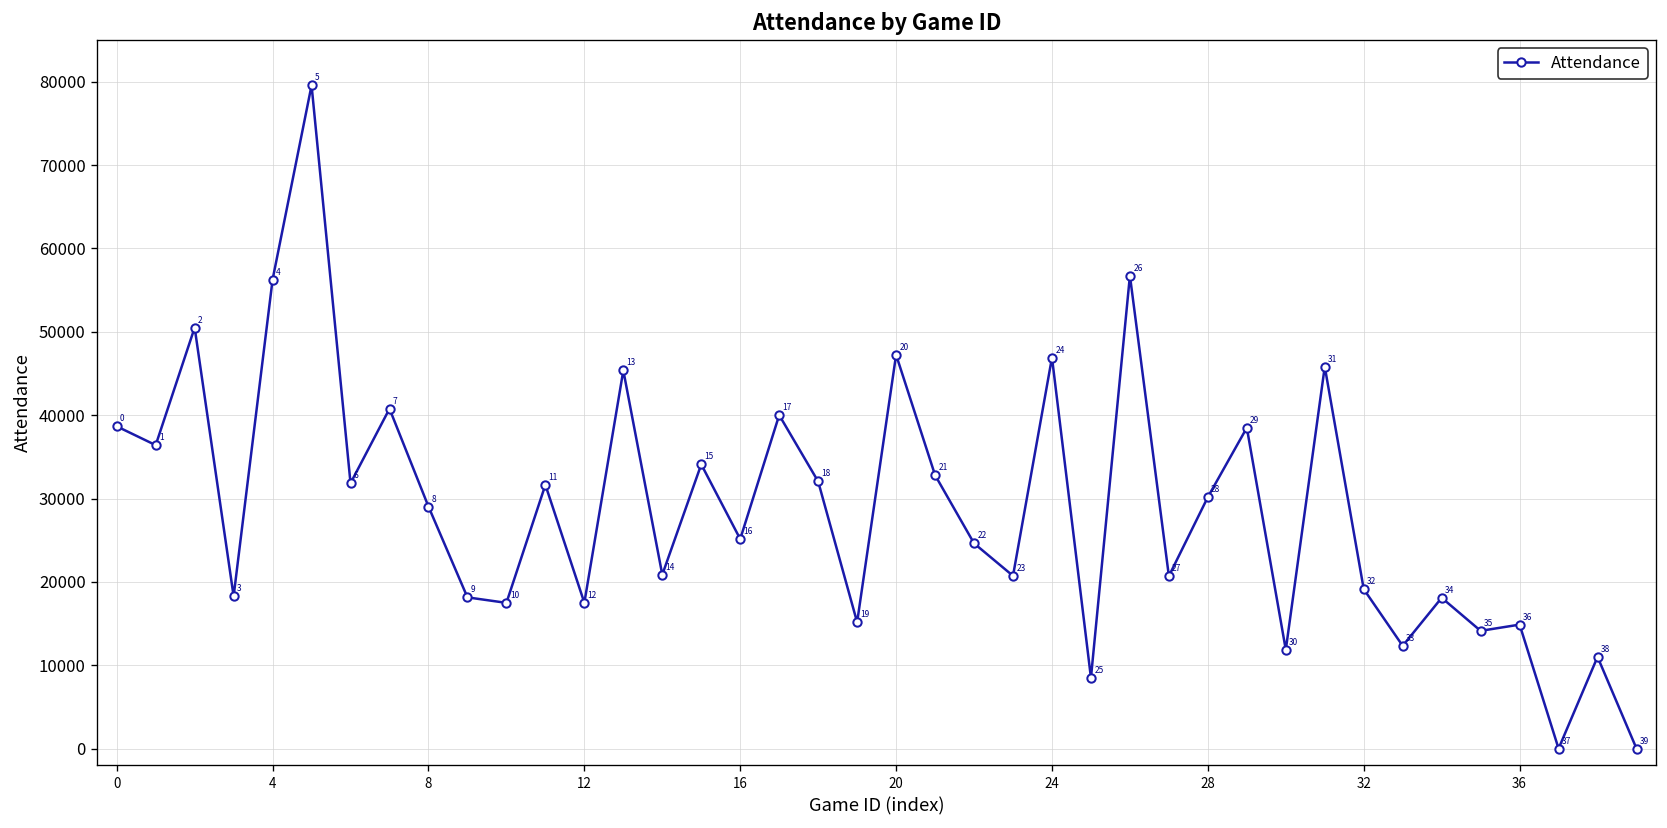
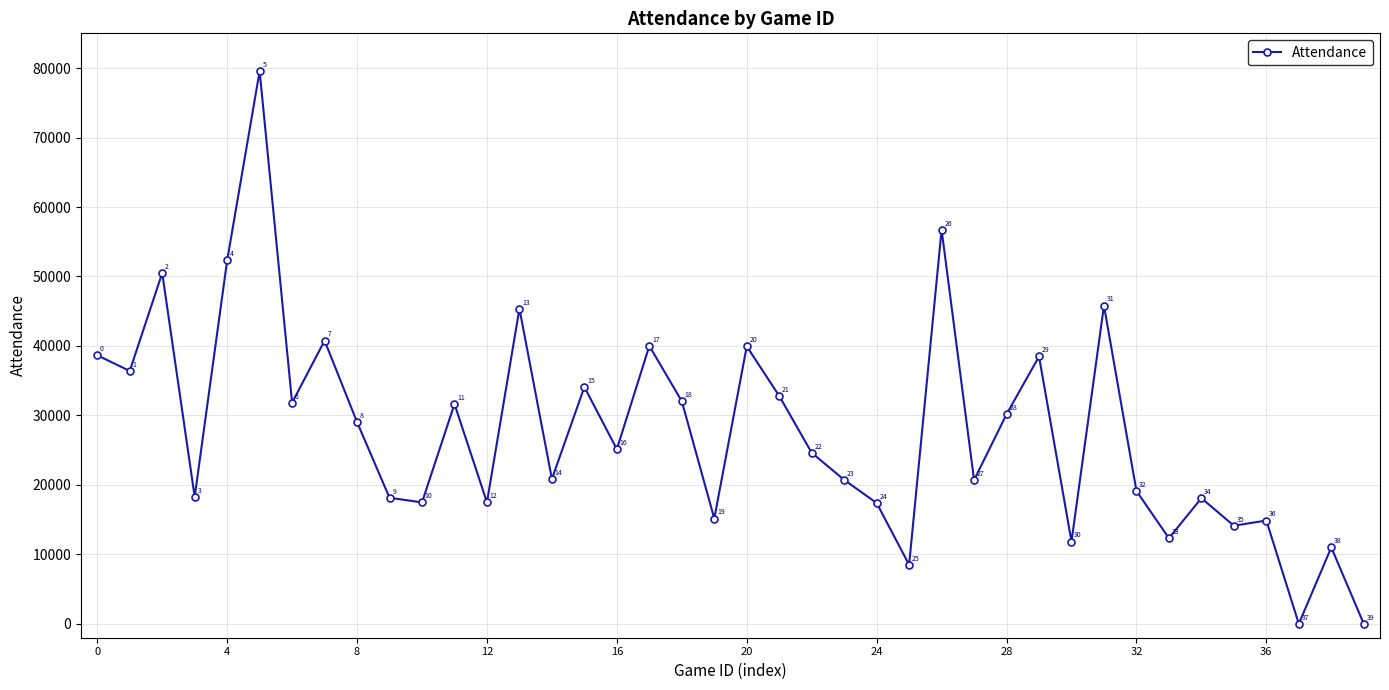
4: 56000 -> 52000
20: 47000 -> 40000
24: 47000 -> 17000
